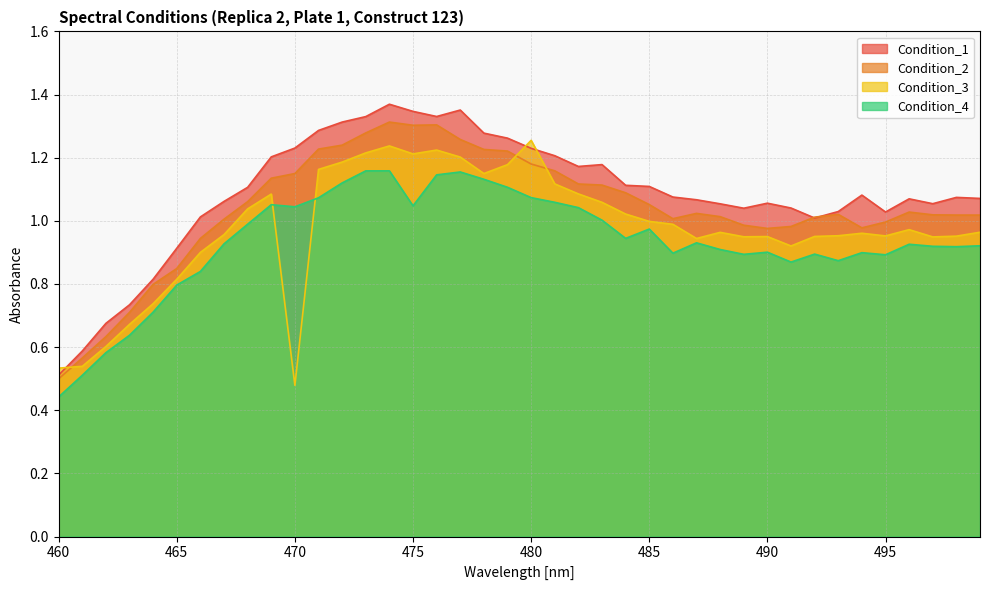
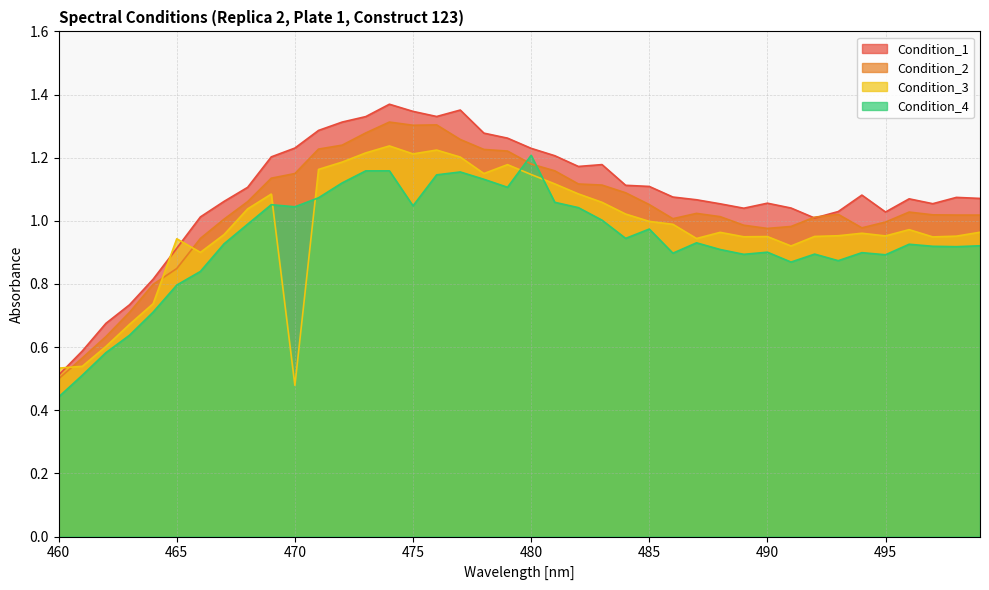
Condition_3, 465: 0.82 -> 0.94
Condition_3, 480: 1.25 -> 1.15
Condition_4, 480: 1.07 -> 1.21
